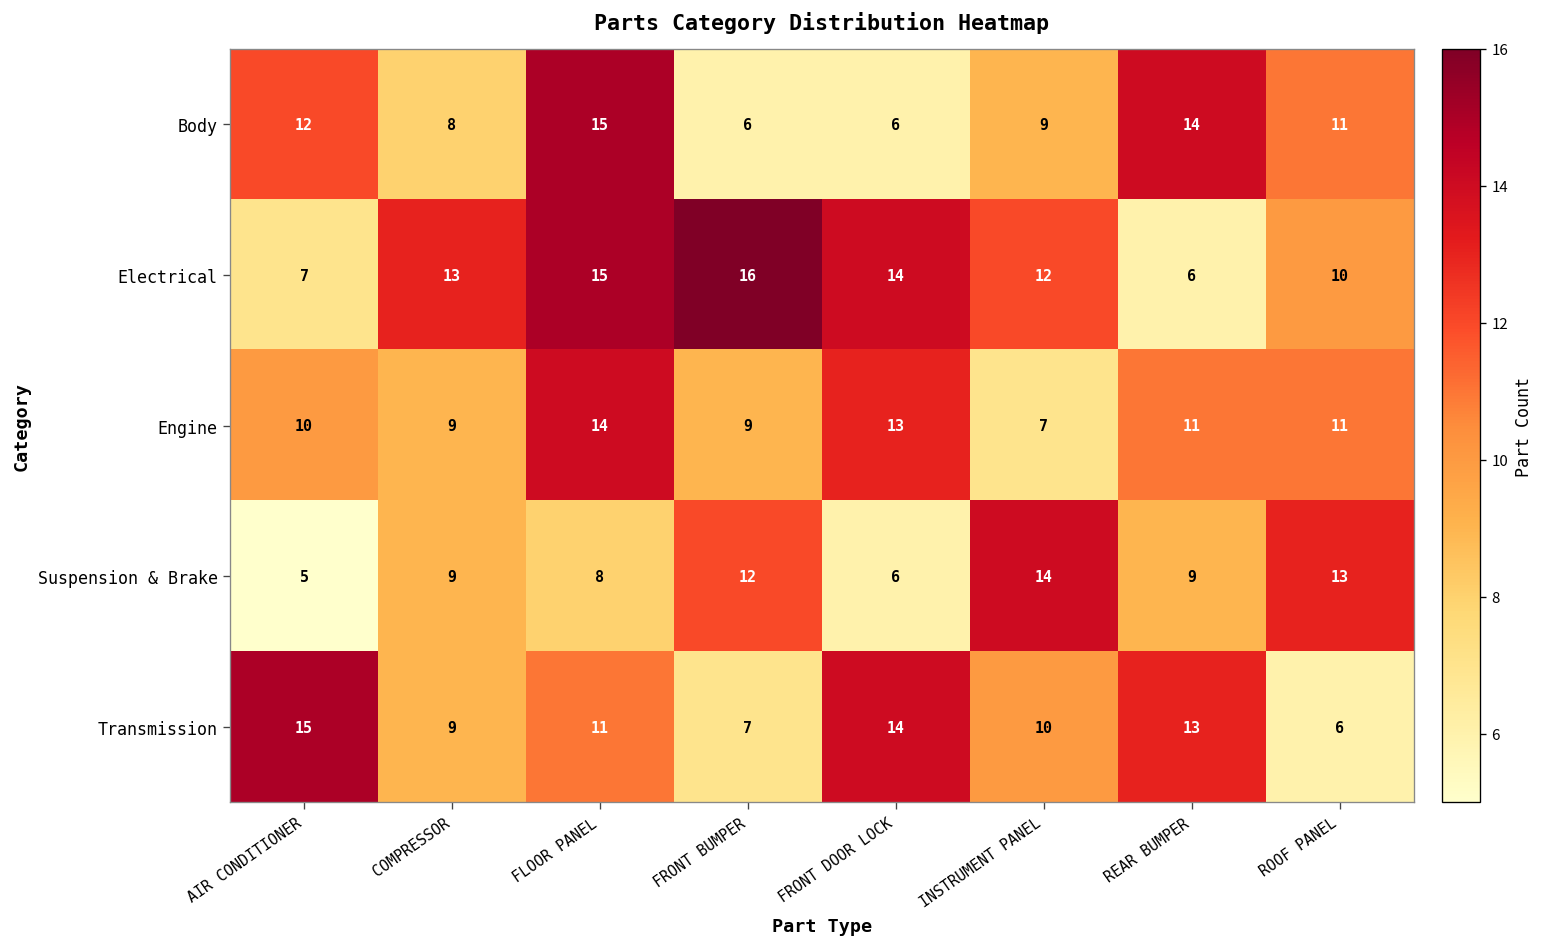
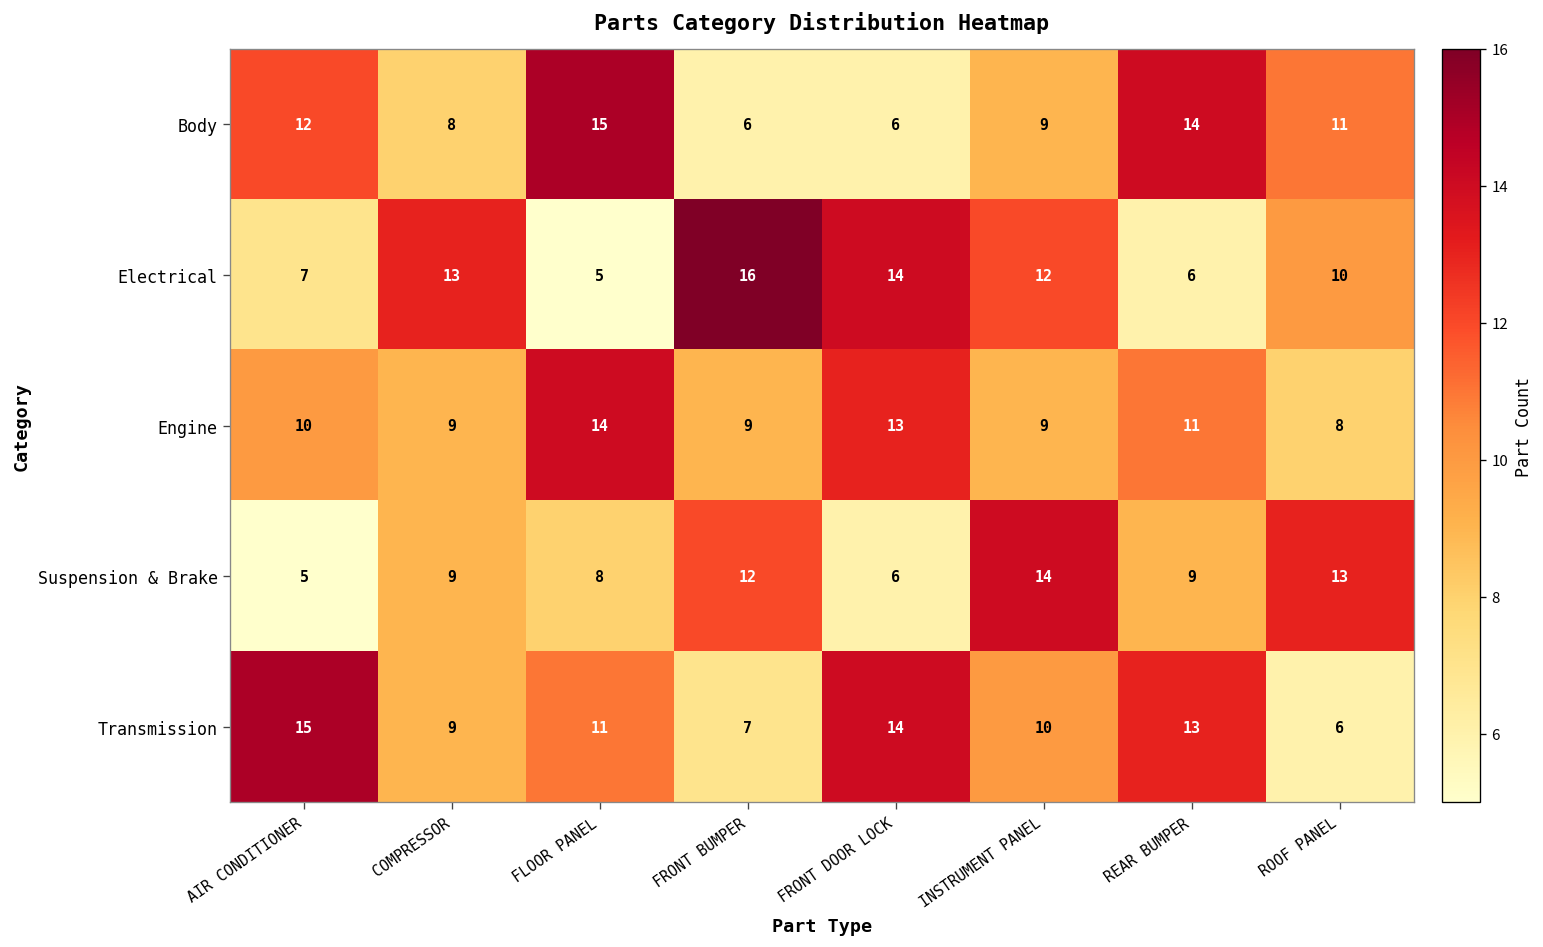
Electrical, FLOOR PANEL: 15 -> 5
Engine, INSTRUMENT PANEL: 7 -> 9
Engine, ROOF PANEL: 11 -> 8
